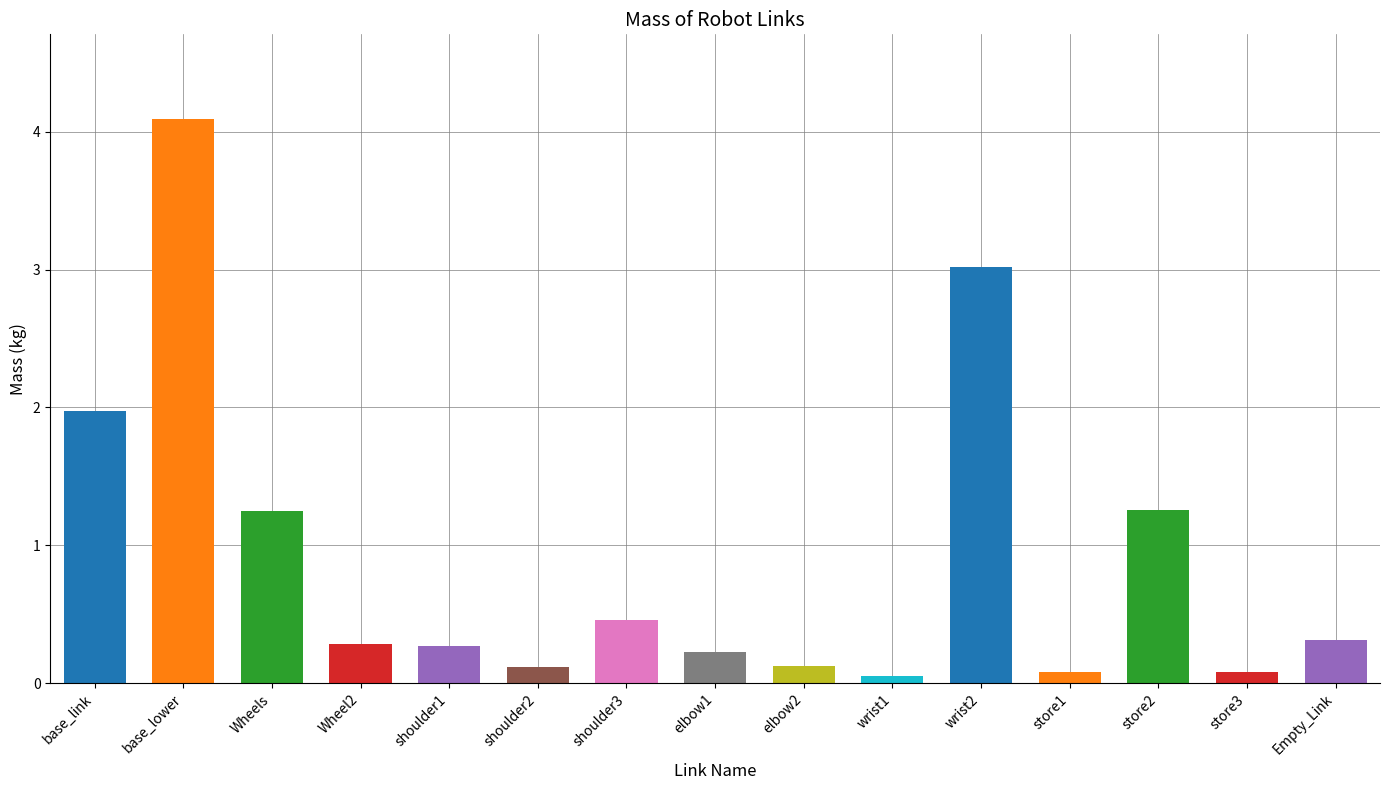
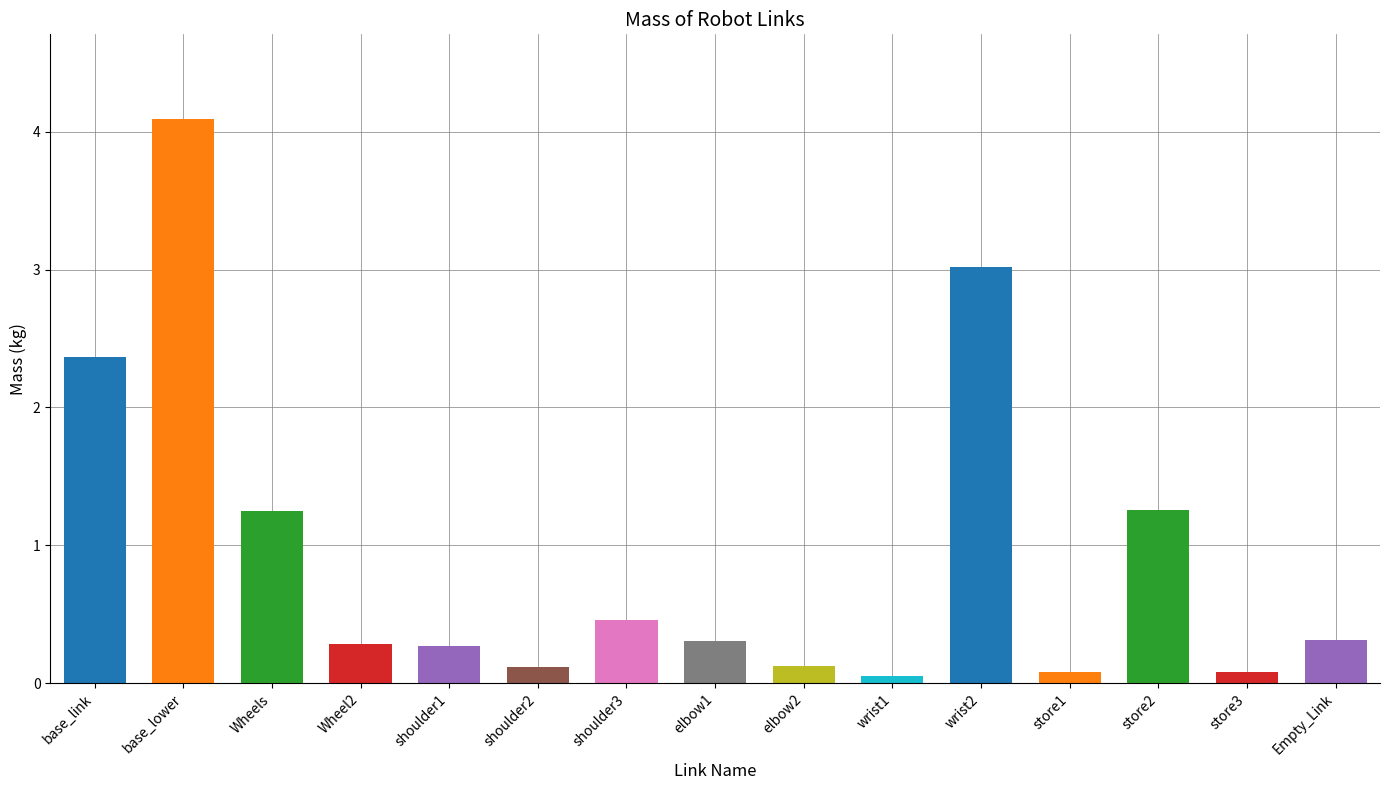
base_link: 1.97 -> 2.36
elbow1: 0.23 -> 0.31
